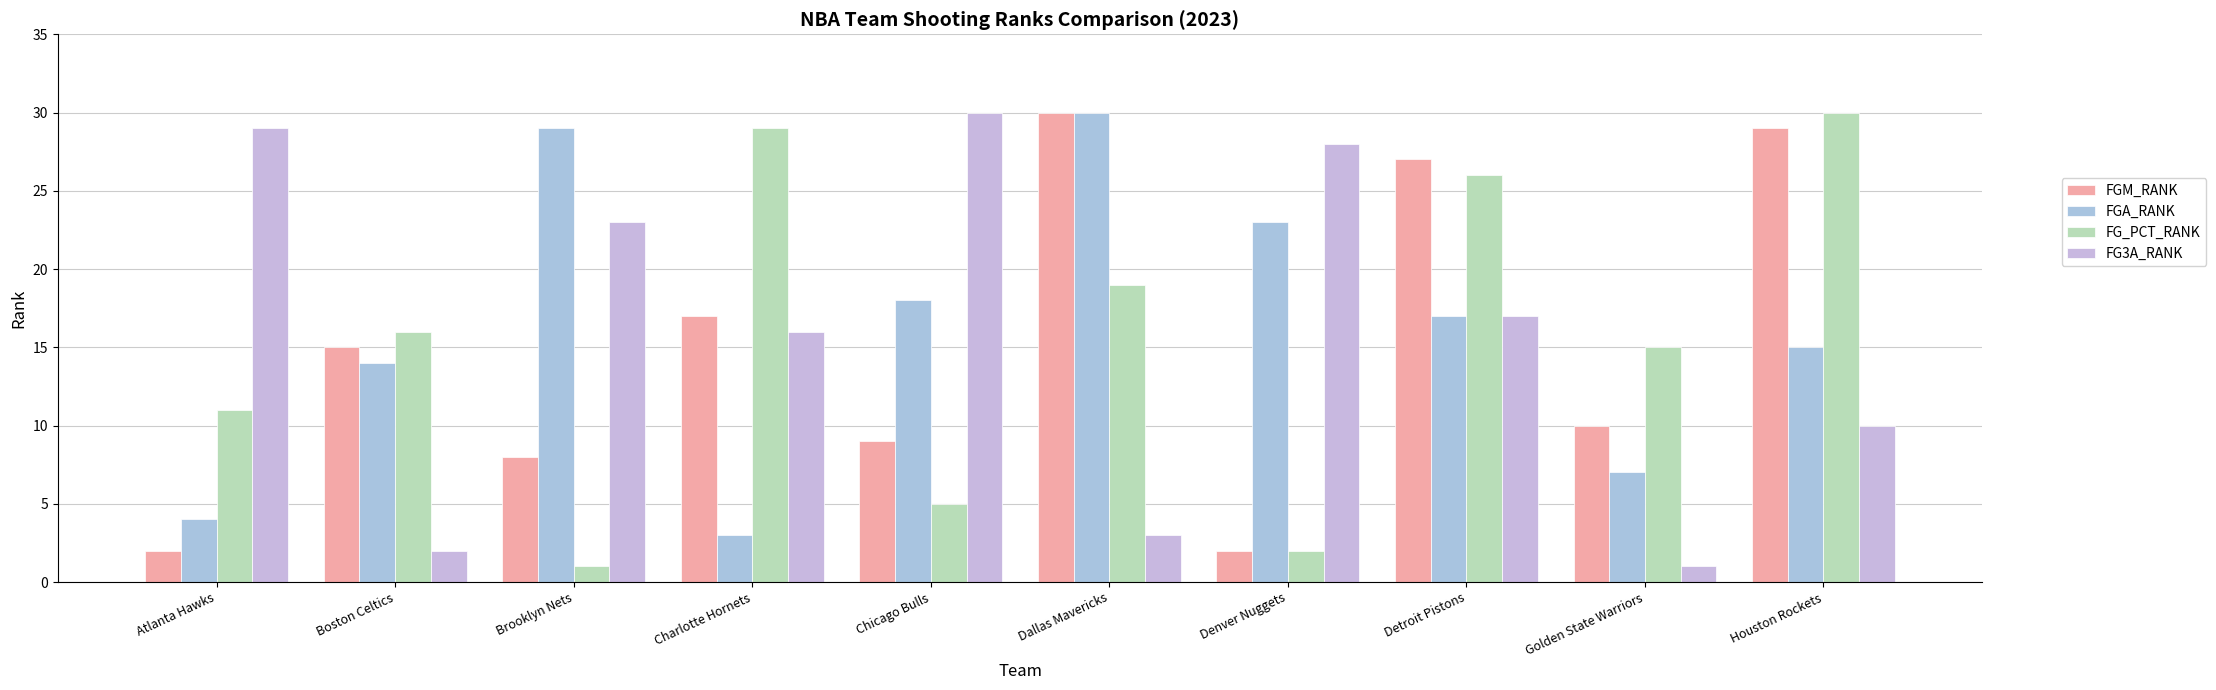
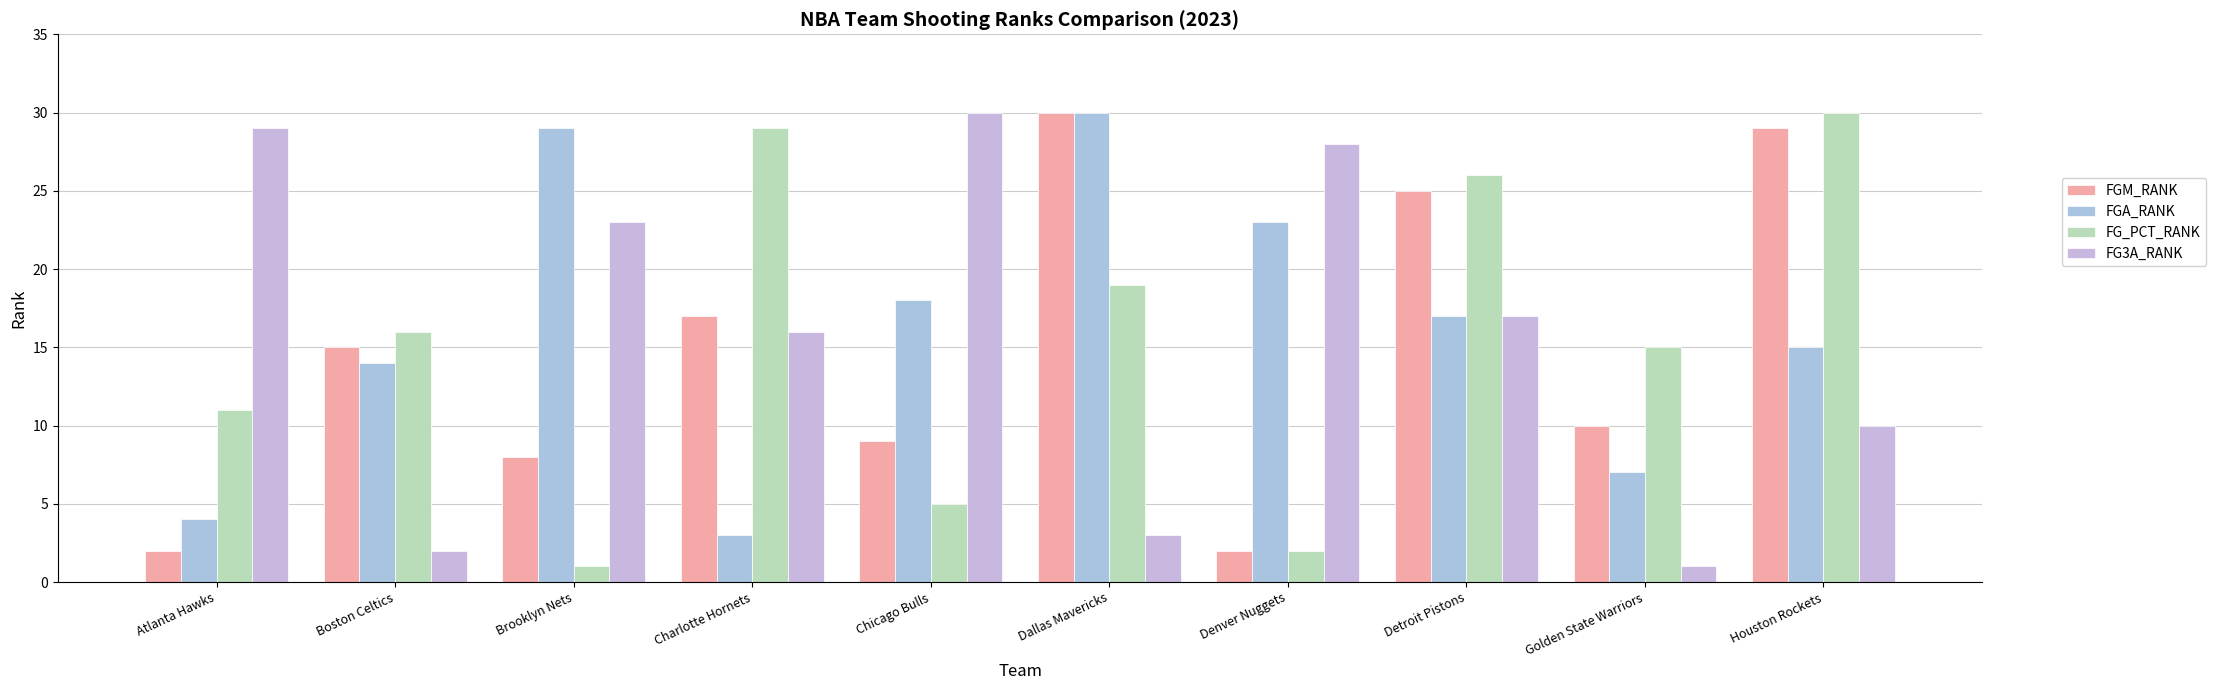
FGM_RANK, Detroit Pistons: 27 -> 25
